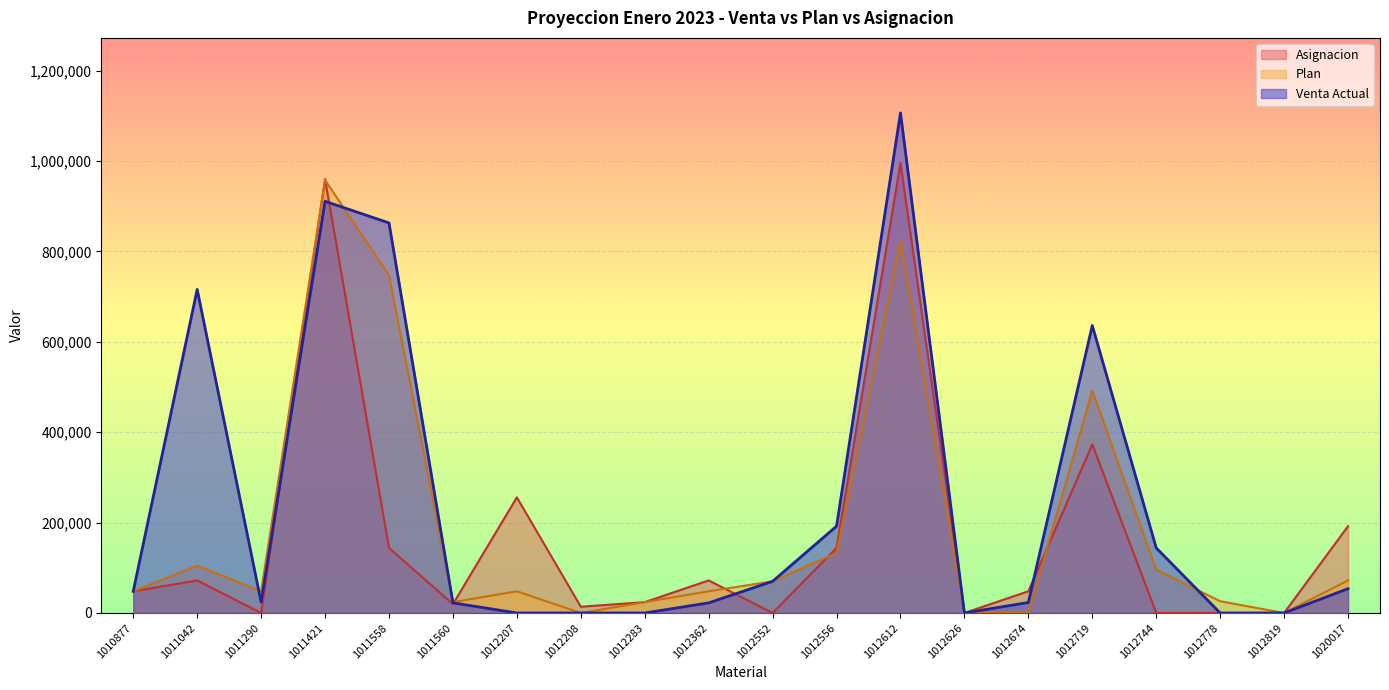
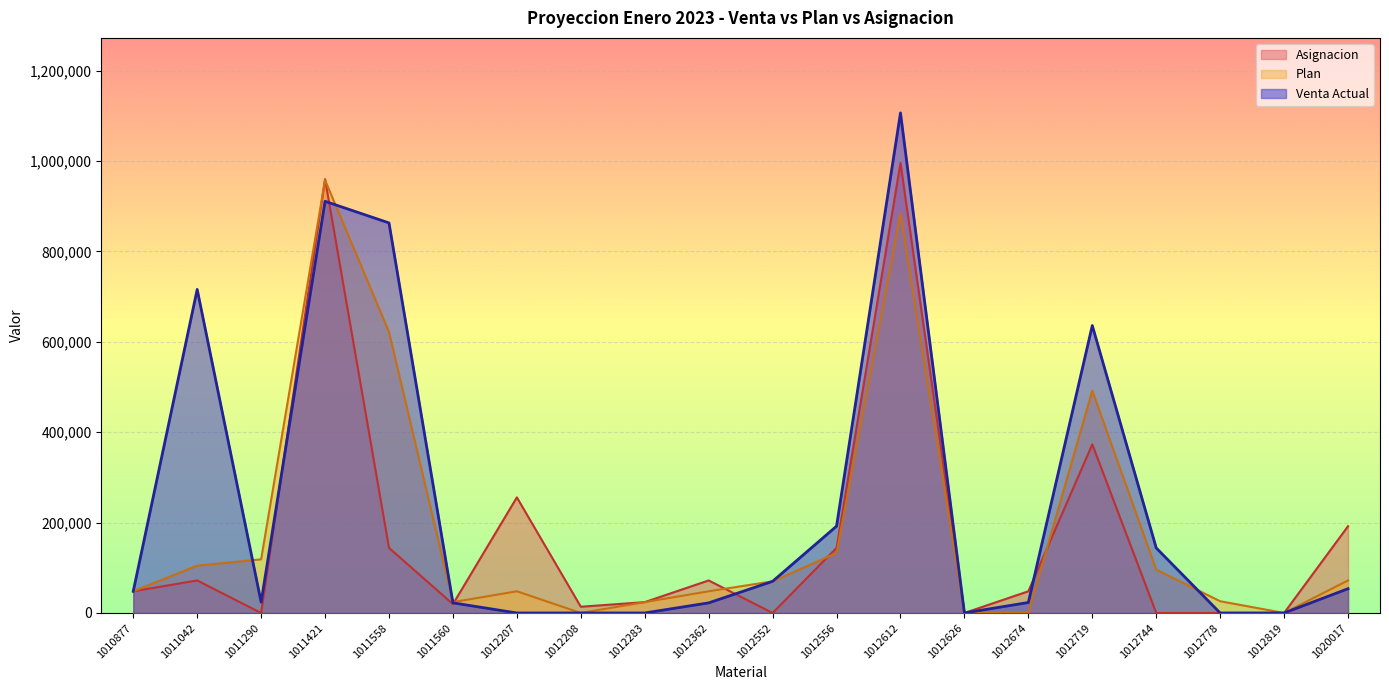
Plan, 1011290: 50,000 -> 120,000
Plan, 1011558: 750,000 -> 620,000
Plan, 1012612: 830,000 -> 880,000
